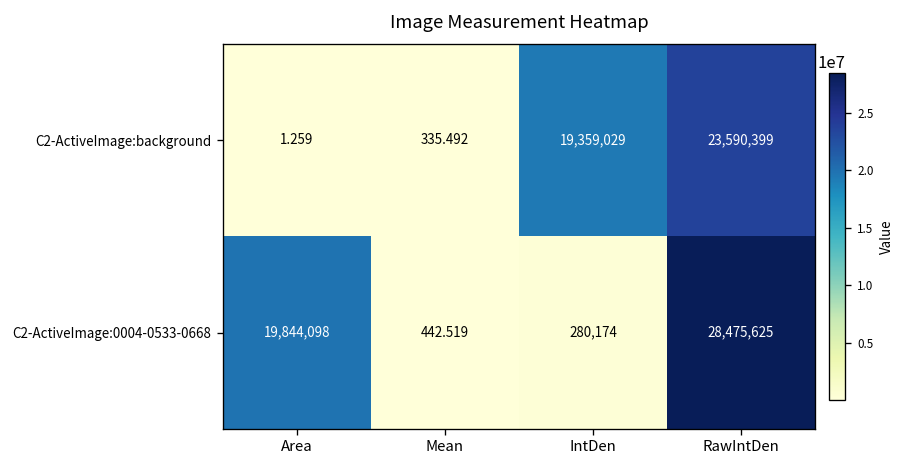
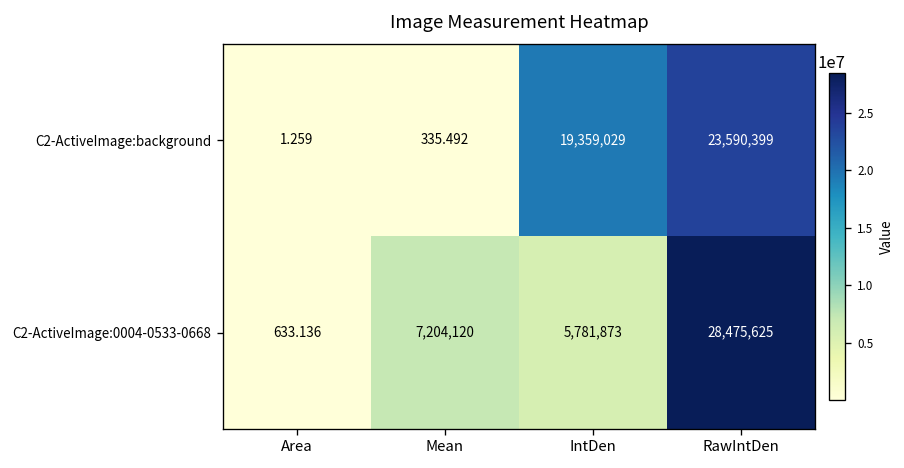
C2-ActiveImage:0004-0533-0668, Area: 19,844,098 -> 633.136
C2-ActiveImage:0004-0533-0668, Mean: 442.519 -> 7,204,120
C2-ActiveImage:0004-0533-0668, IntDen: 280,174 -> 5,781,873
